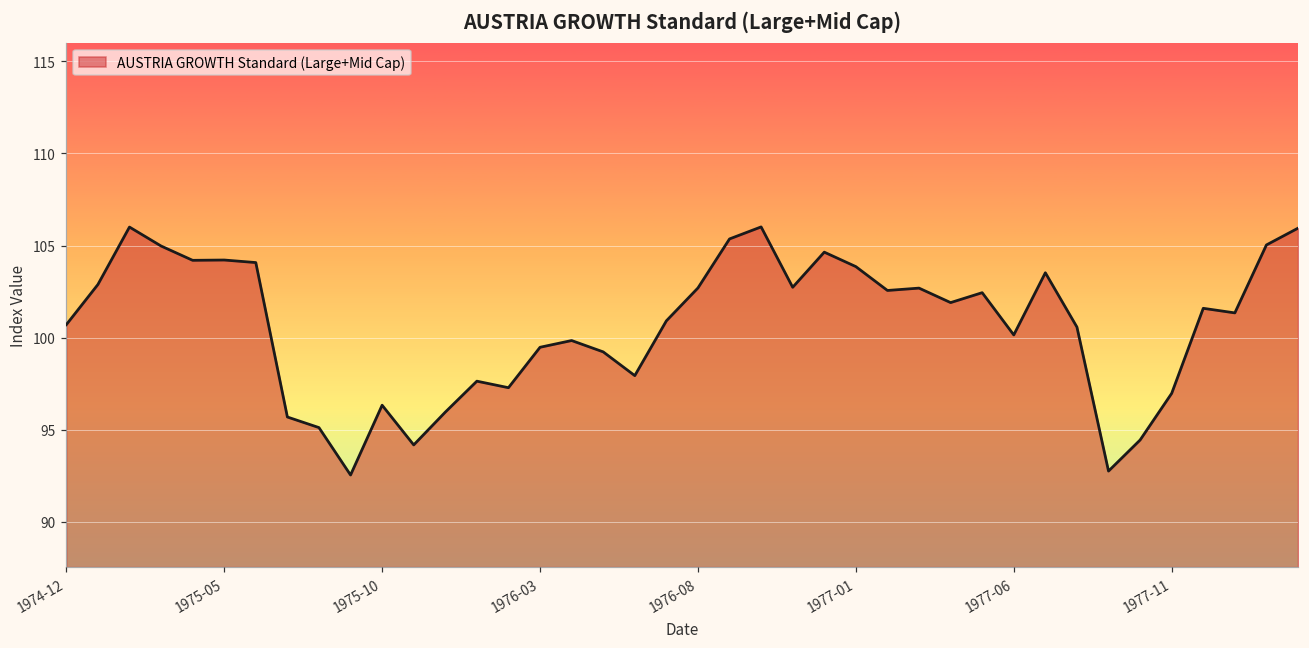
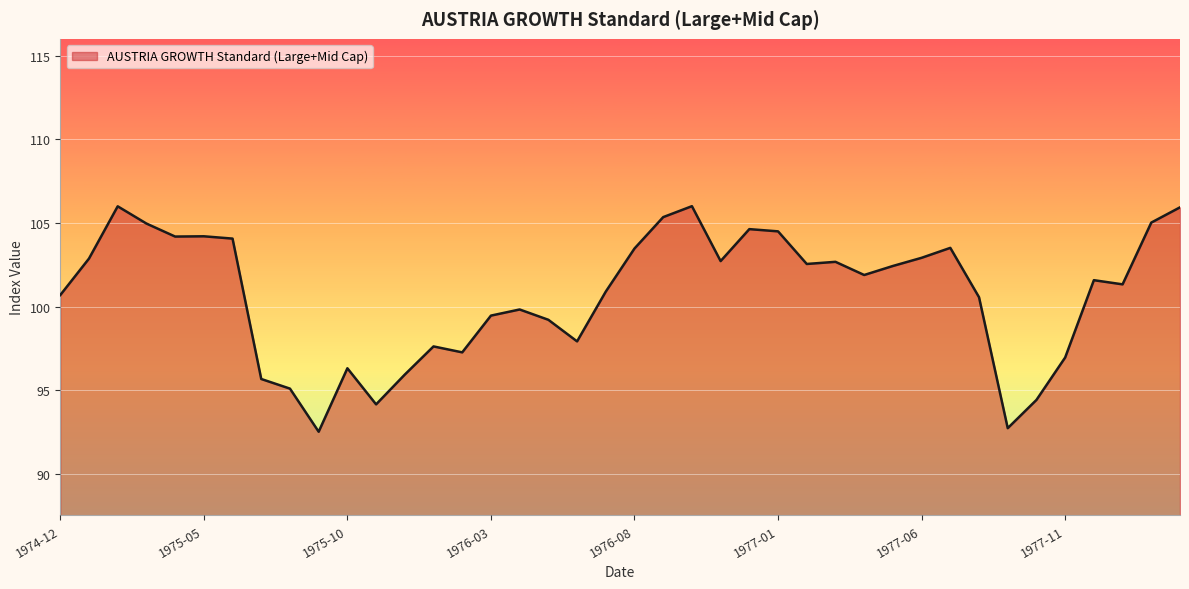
1976-08: 102.7 -> 103.5
1977-01: 103.9 -> 104.5
1977-06: 100.1 -> 102.9
